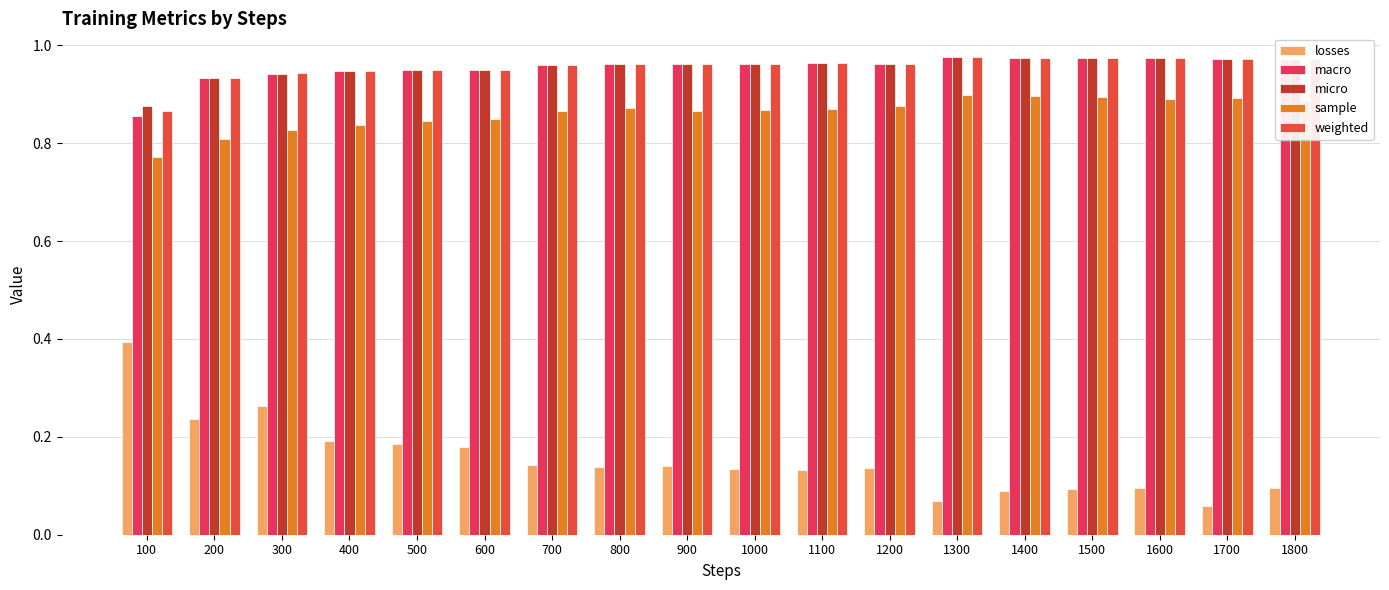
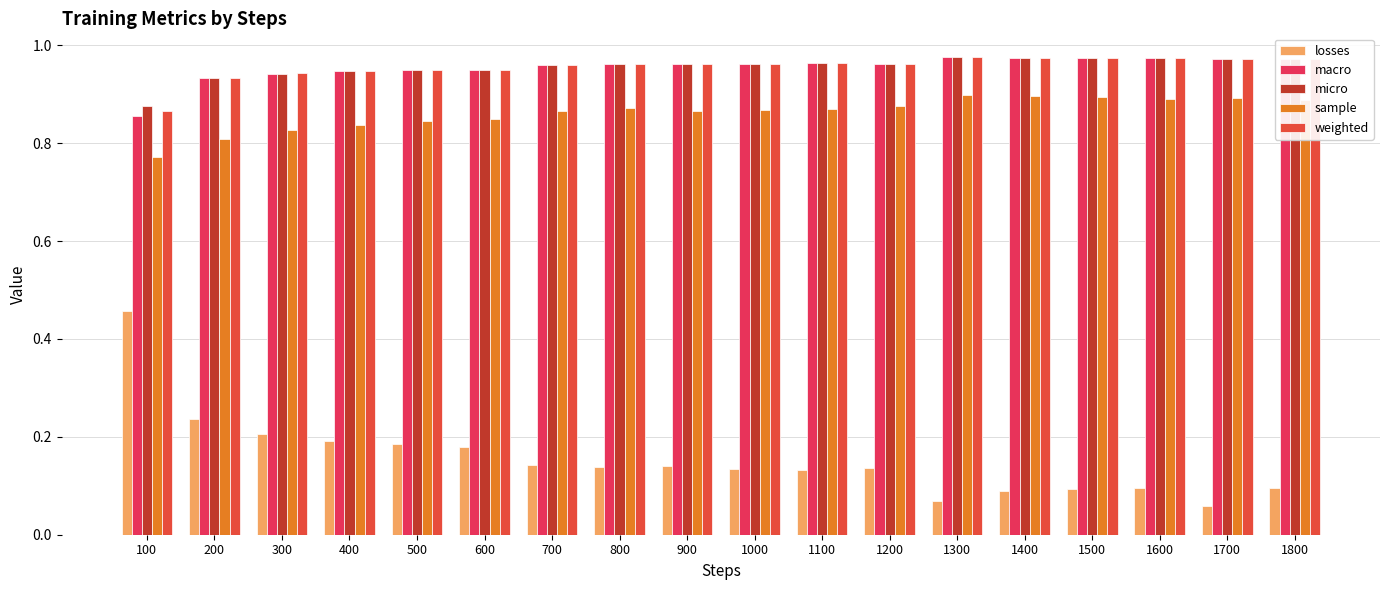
losses, 100: 0.39 -> 0.46
losses, 300: 0.26 -> 0.21
